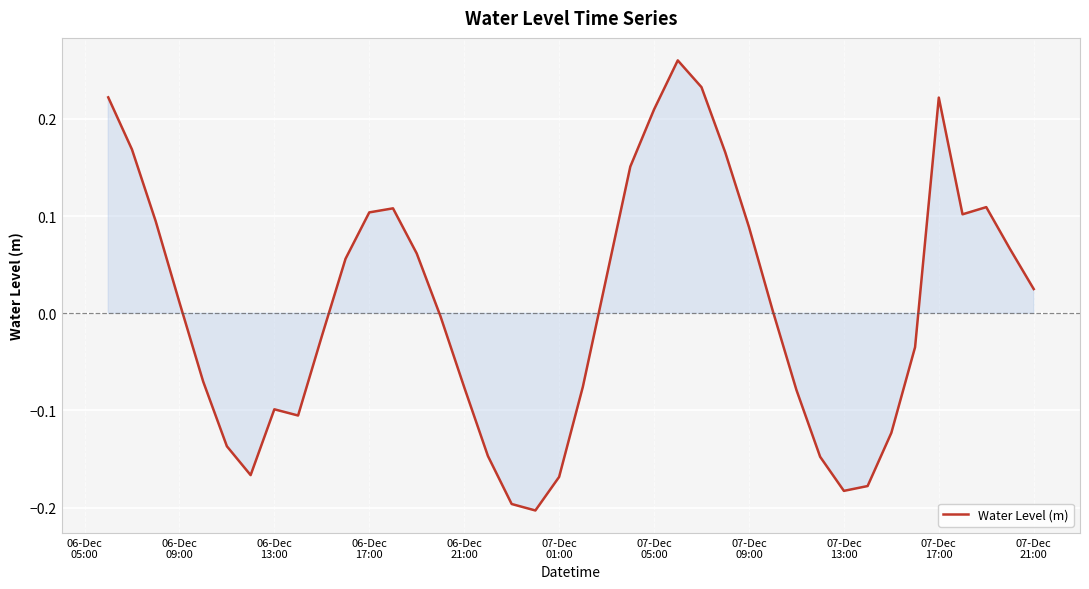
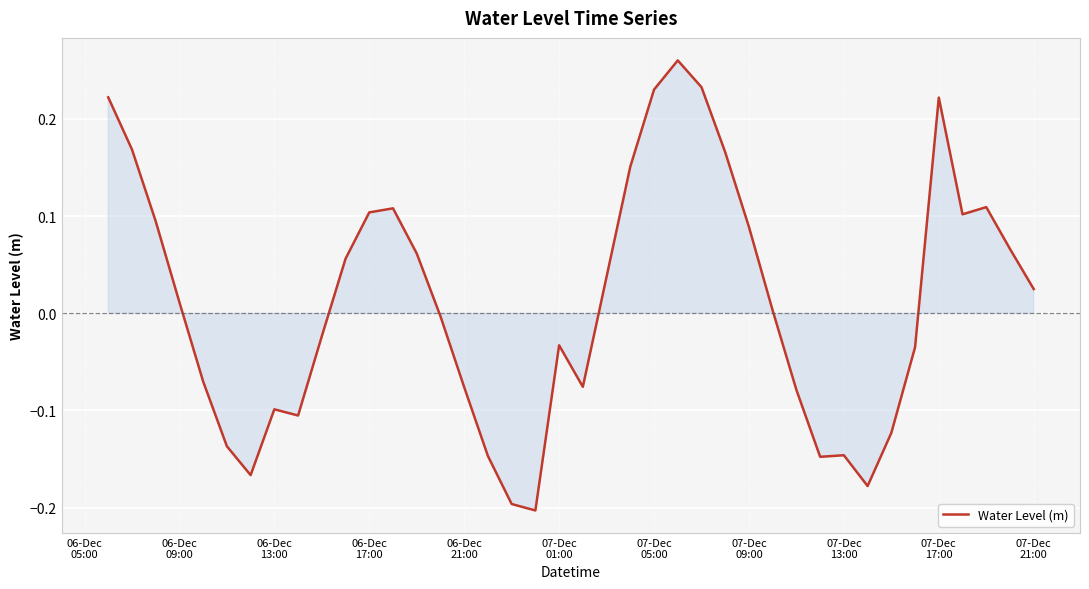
07-Dec 01:00: -0.17 -> -0.03
07-Dec 05:00: 0.21 -> 0.23
07-Dec 13:00: -0.18 -> -0.15
